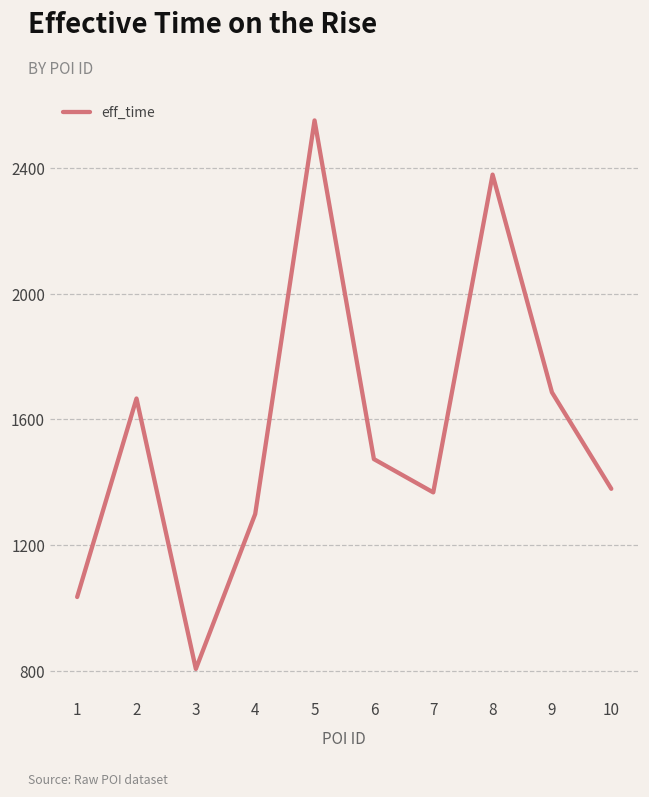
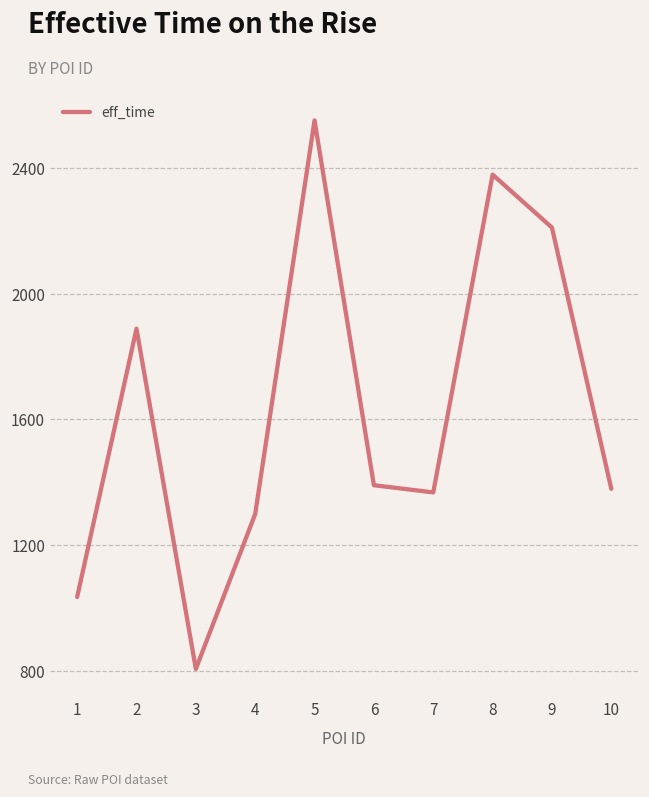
2: 1670 -> 1890
6: 1470 -> 1390
9: 1690 -> 2210
